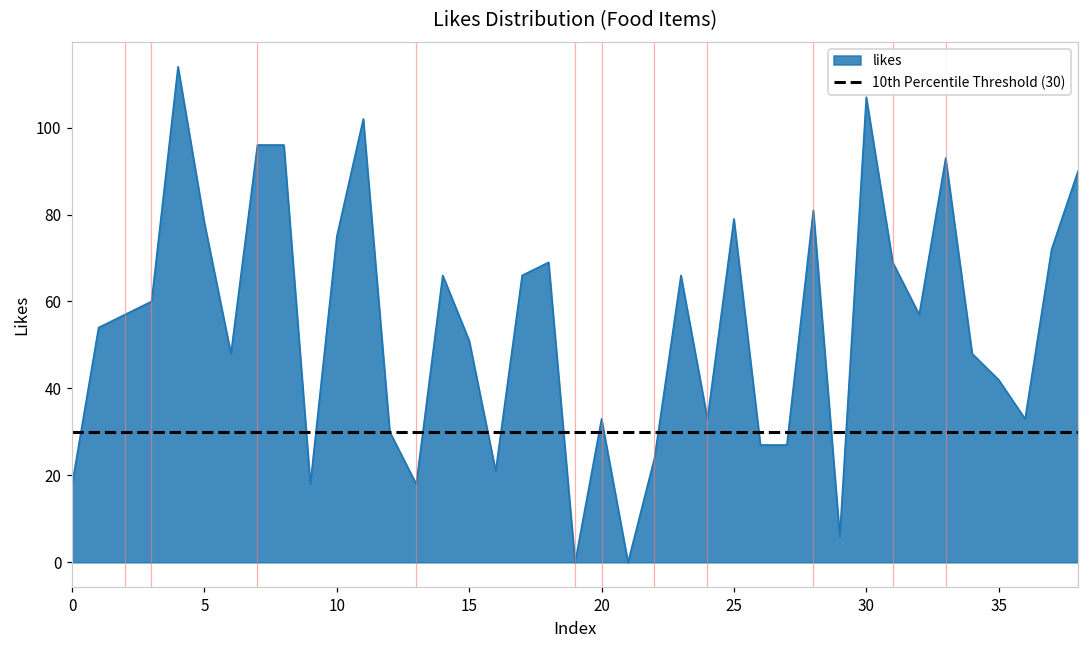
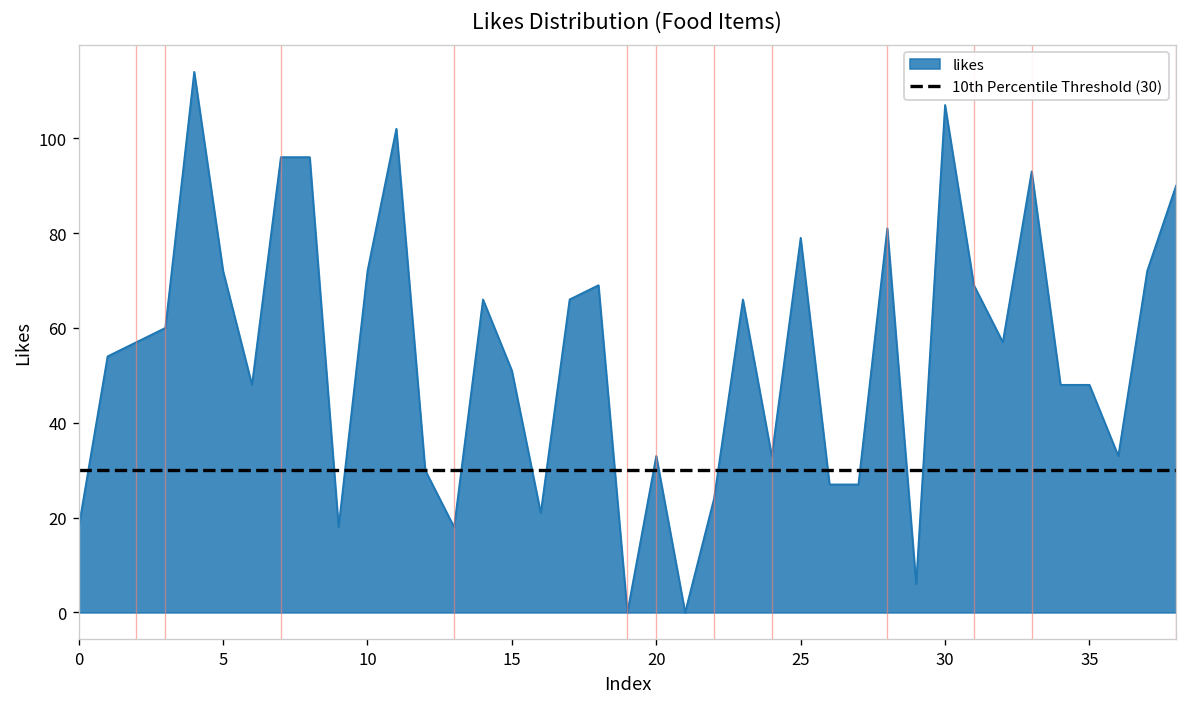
5: 78 -> 72
10: 75 -> 72
35: 42 -> 48
